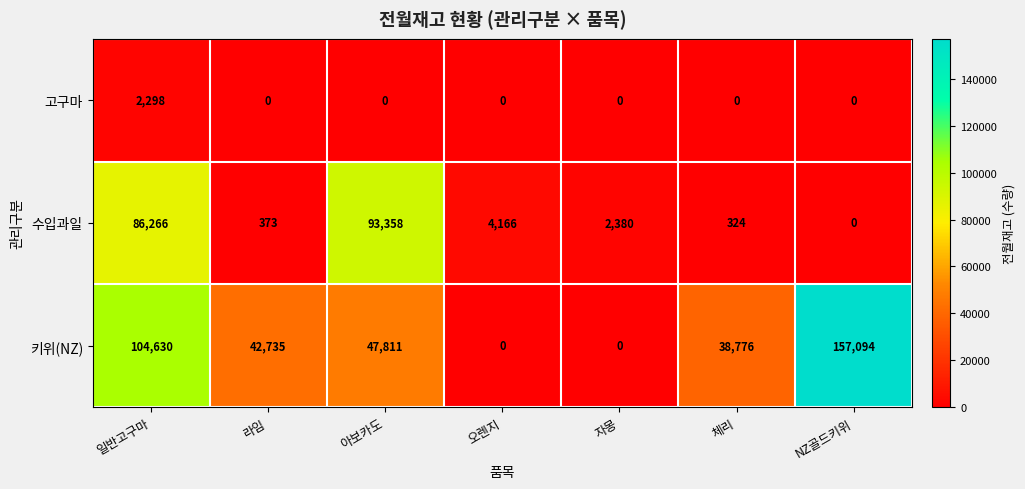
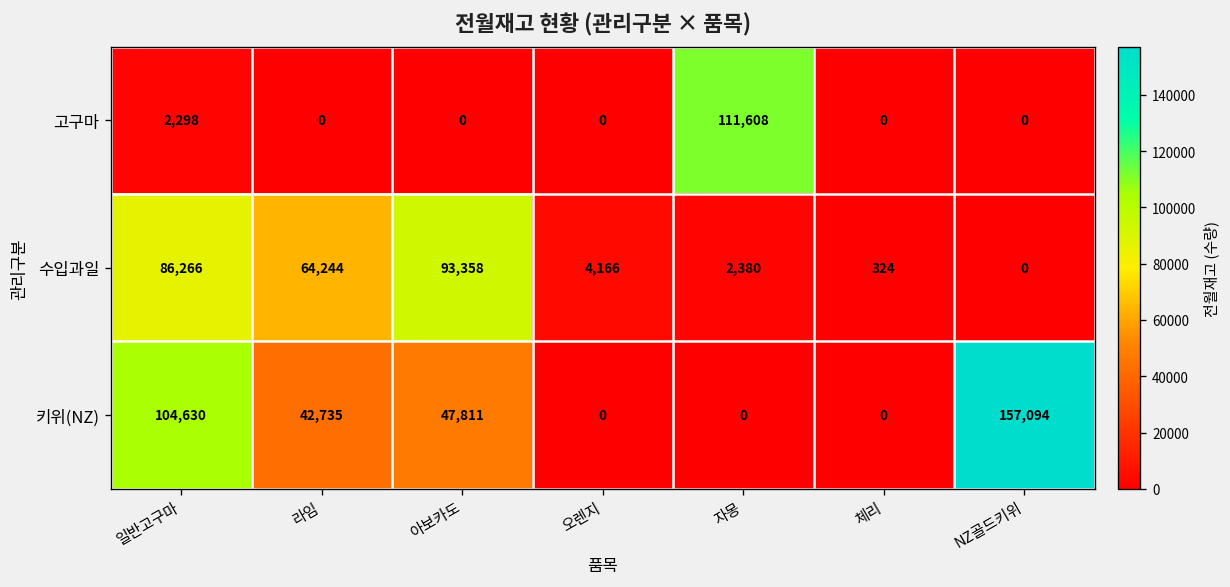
고구마, 자몽: 0 -> 111,608
수입과일, 라임: 373 -> 64,244
키위(NZ), 체리: 38,776 -> 0
